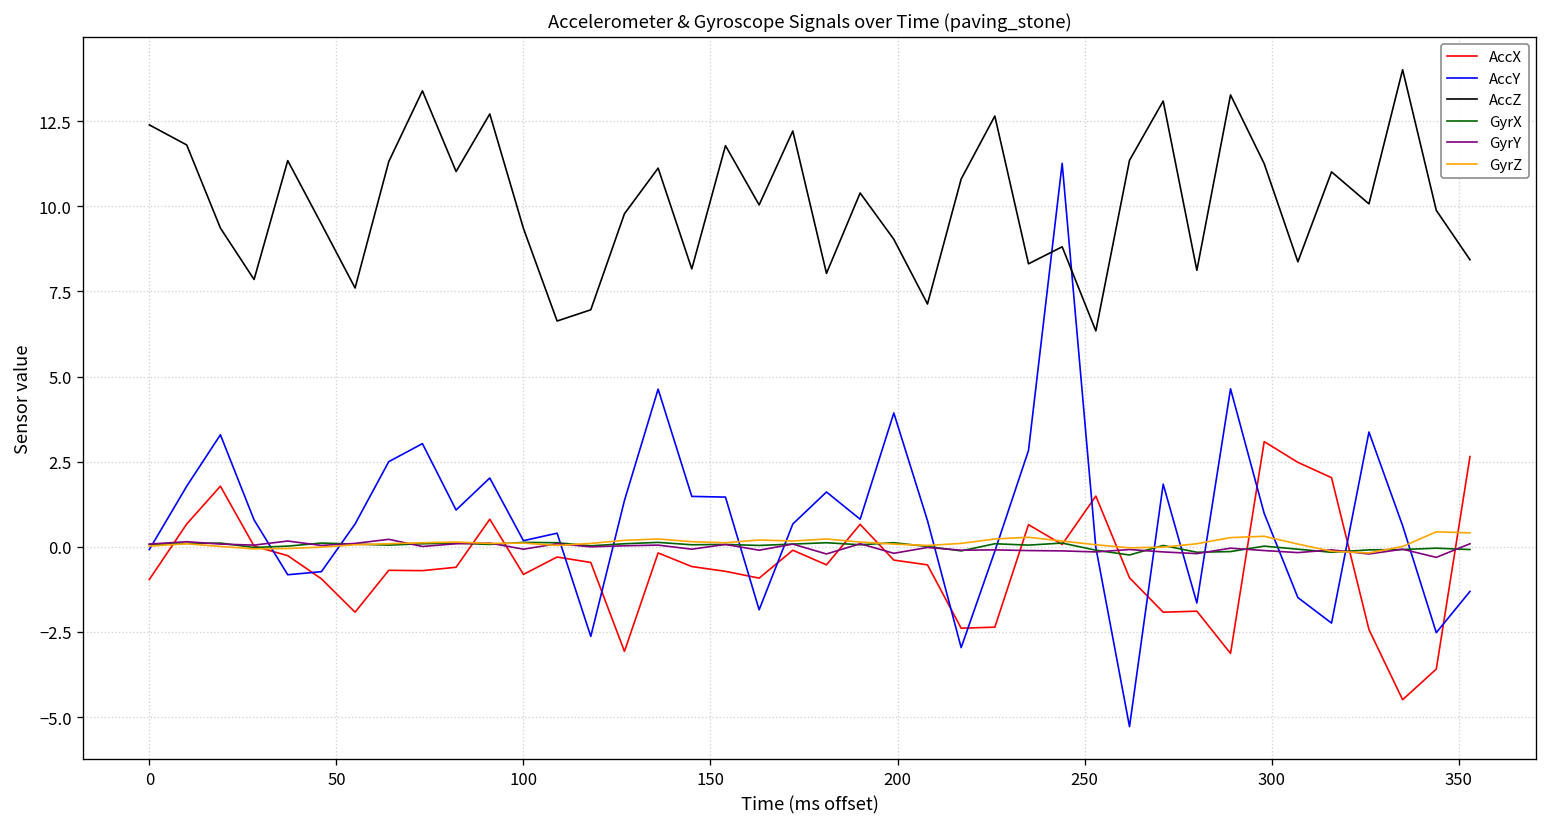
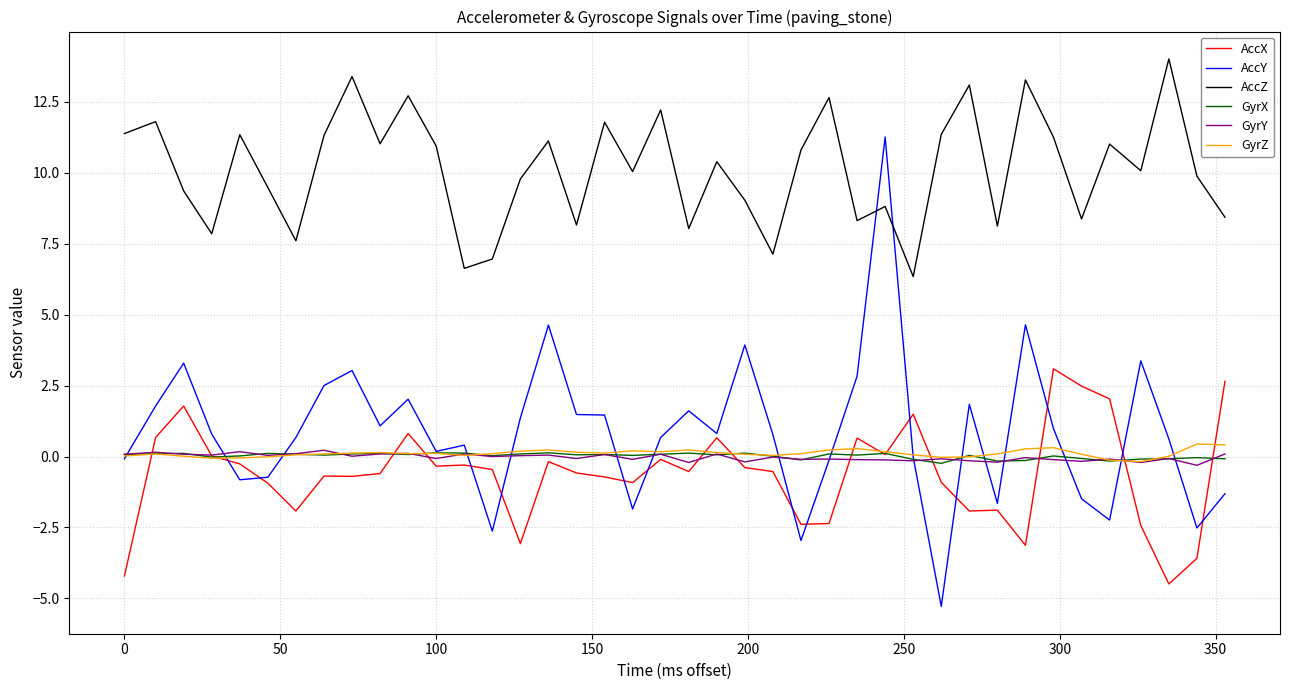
AccX, 0: -1.0 -> -4.2
AccZ, 0: 12.4 -> 11.4
AccX, 100: -0.8 -> -0.3
AccZ, 100: 9.4 -> 10.9
